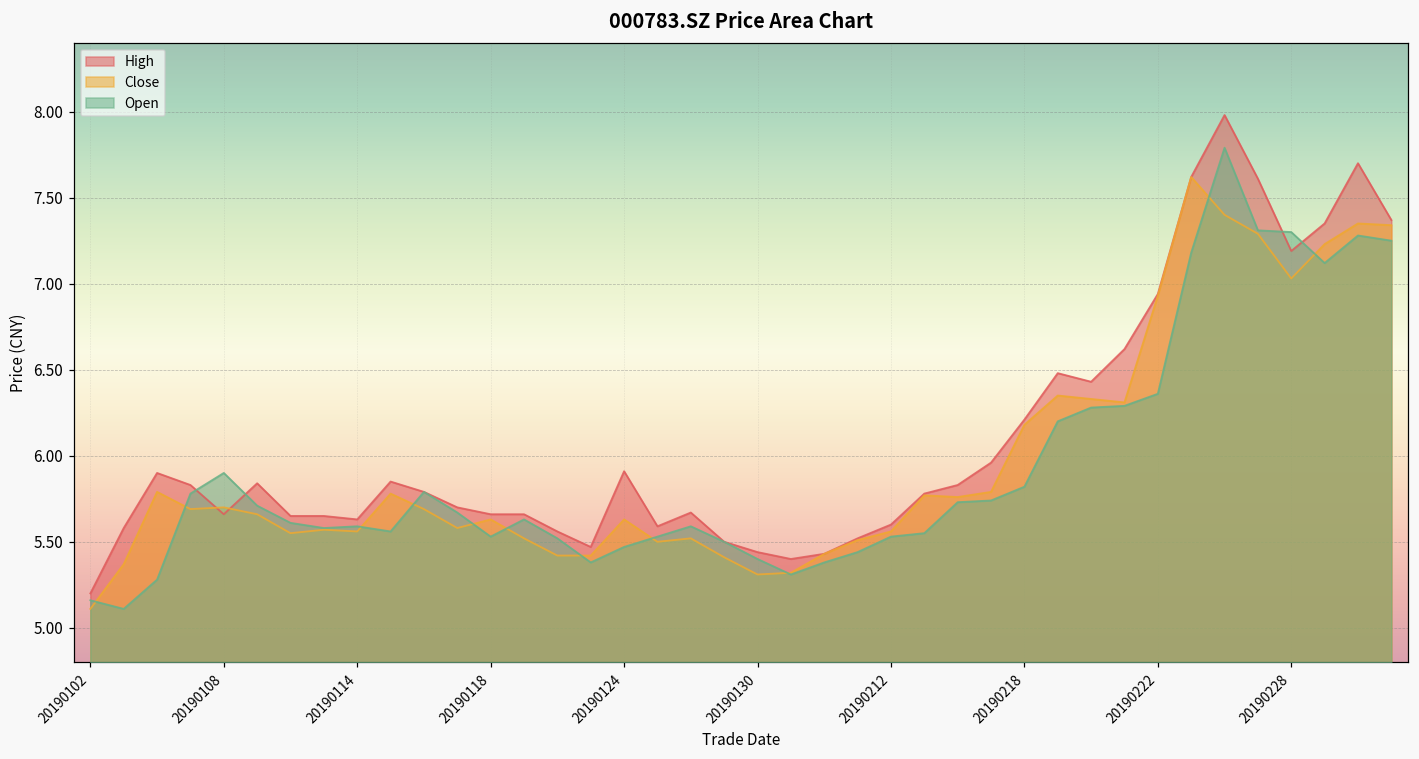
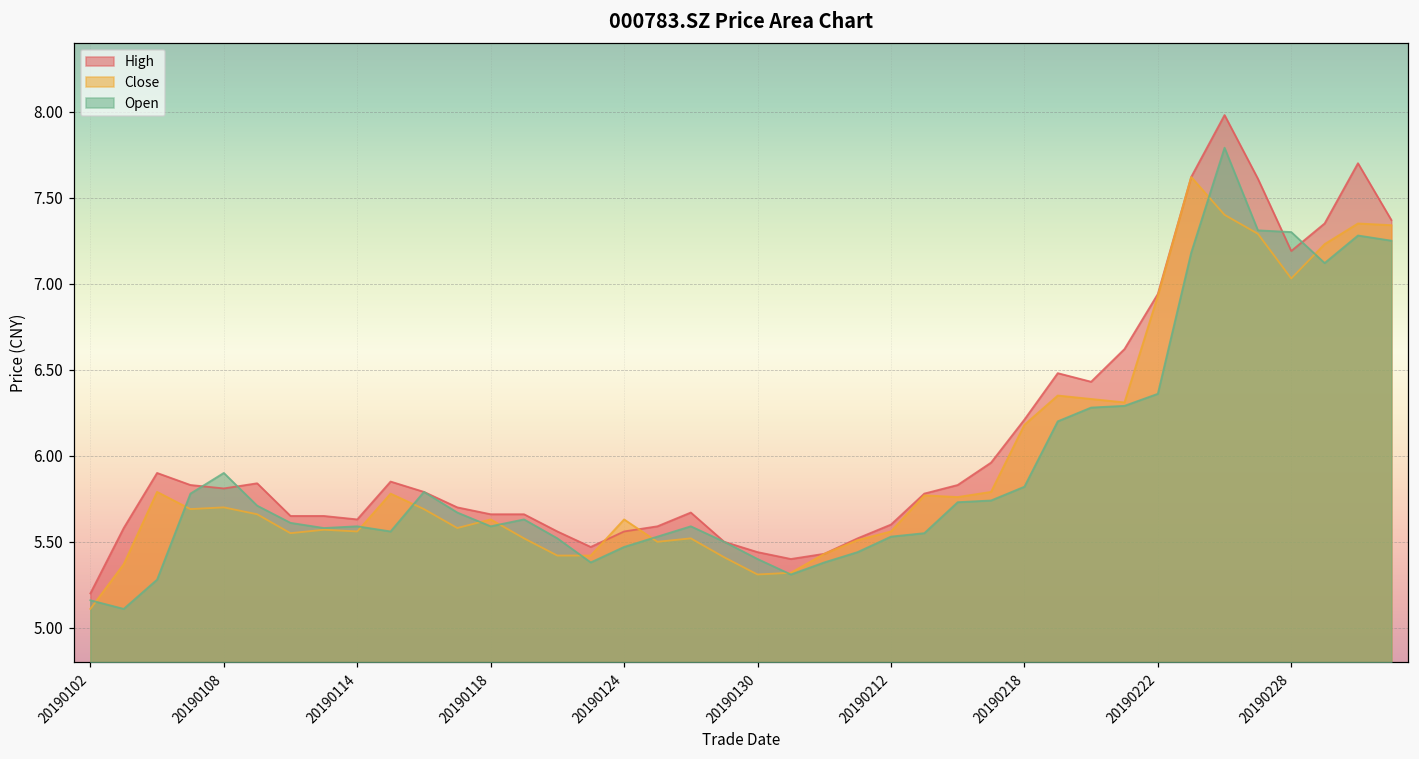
High, 20190108: 5.66 -> 5.81
Open, 20190118: 5.53 -> 5.59
High, 20190124: 5.91 -> 5.56
